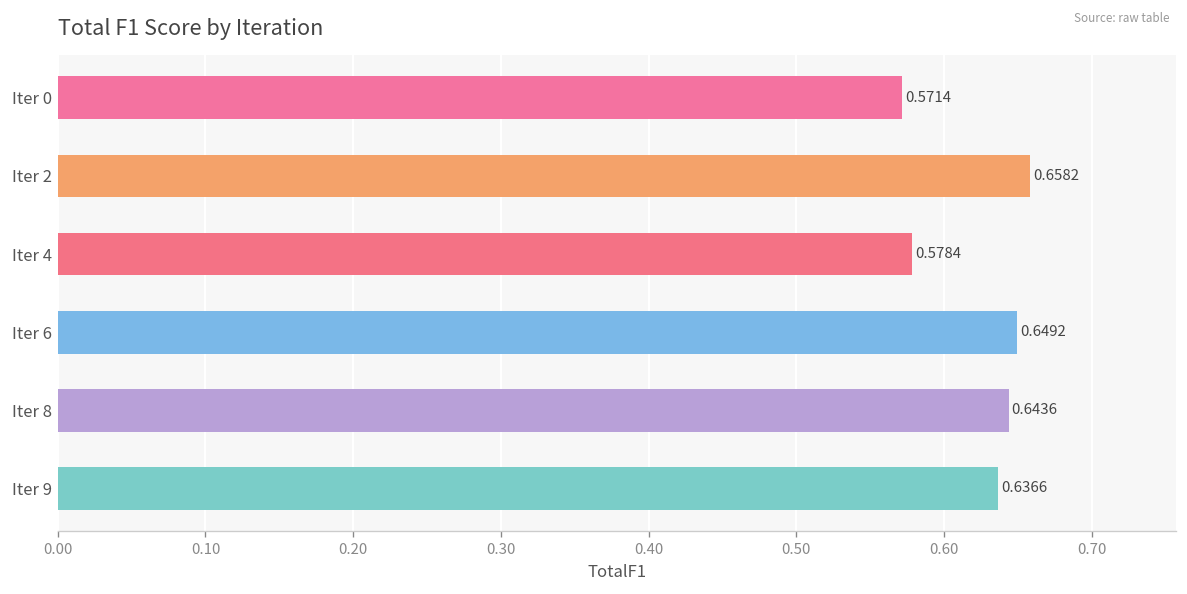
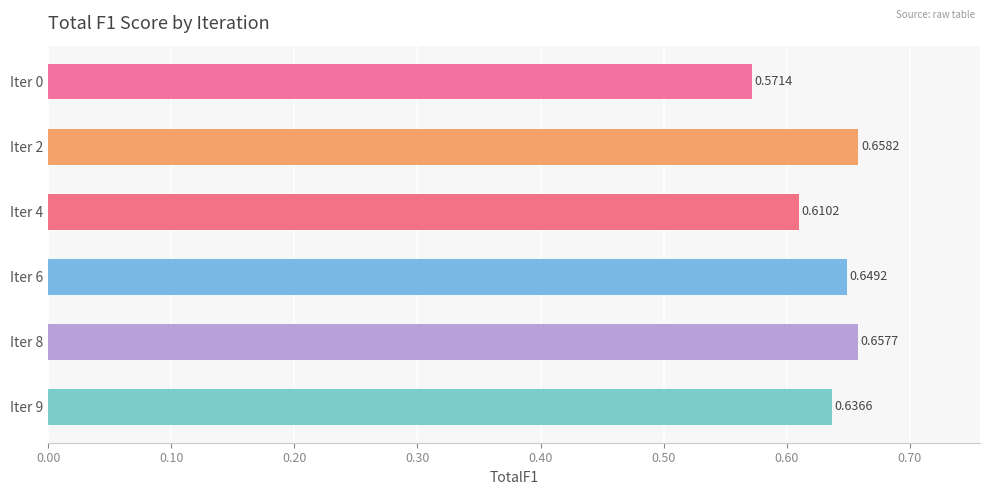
Iter 4: 0.5784 -> 0.6102
Iter 8: 0.6436 -> 0.6577
